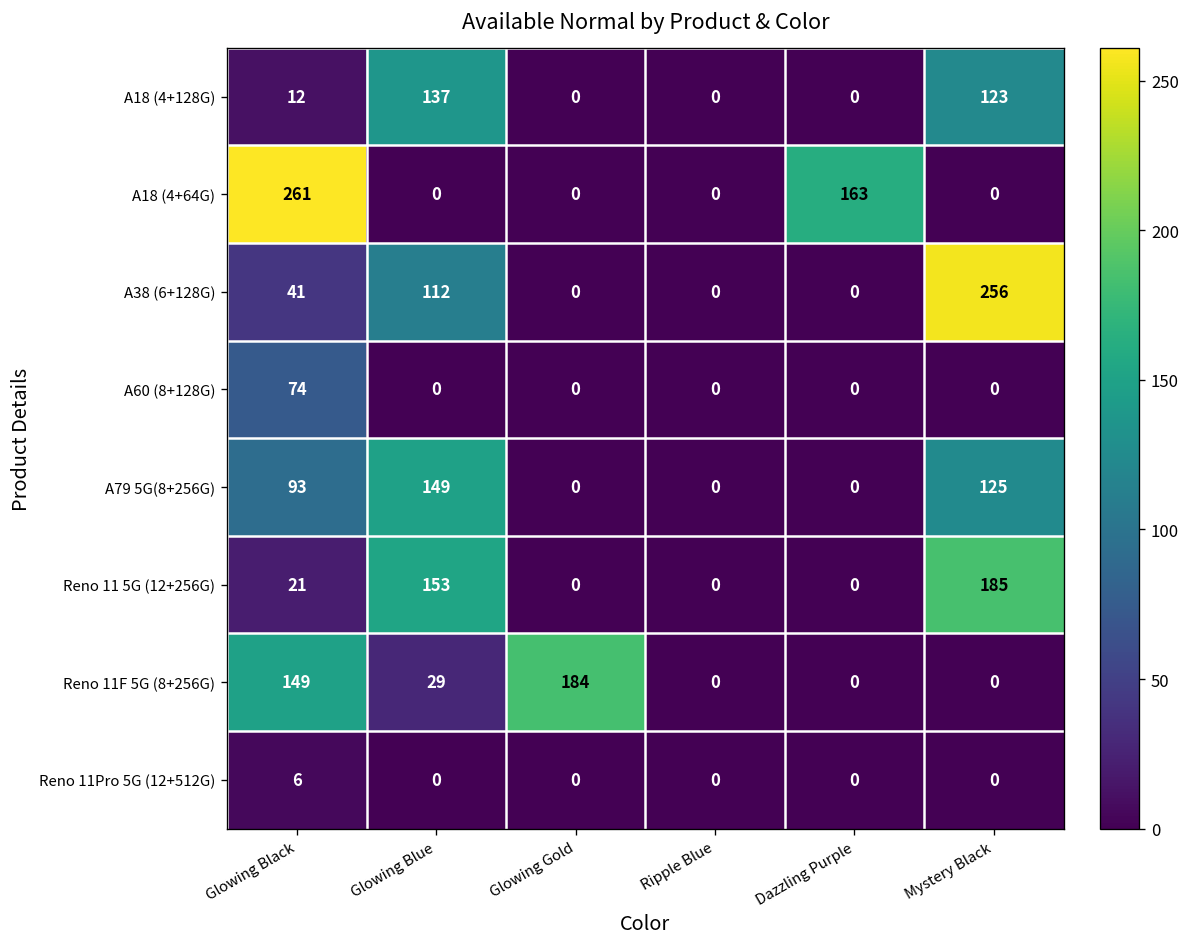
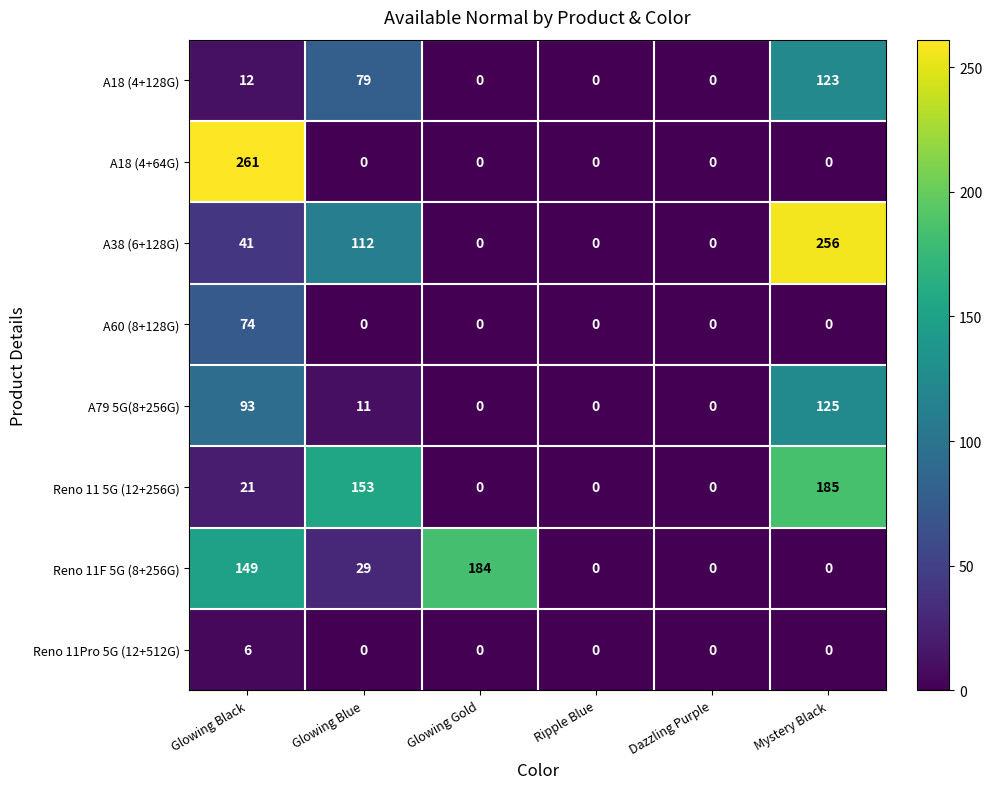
A18 (4+128G), Glowing Blue: 137 -> 79
A18 (4+64G), Dazzling Purple: 163 -> 0
A79 5G(8+256G), Glowing Blue: 149 -> 11
